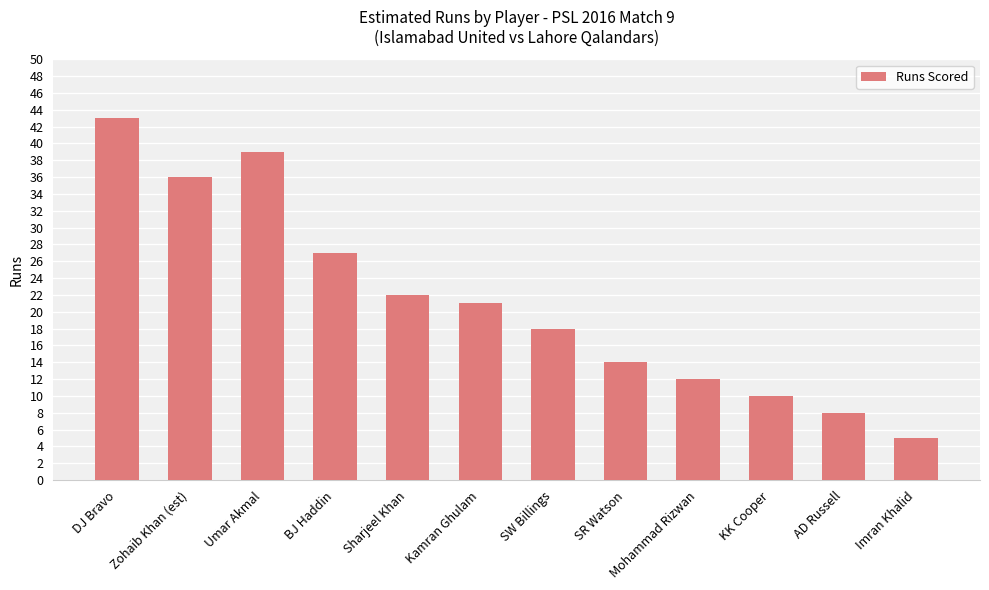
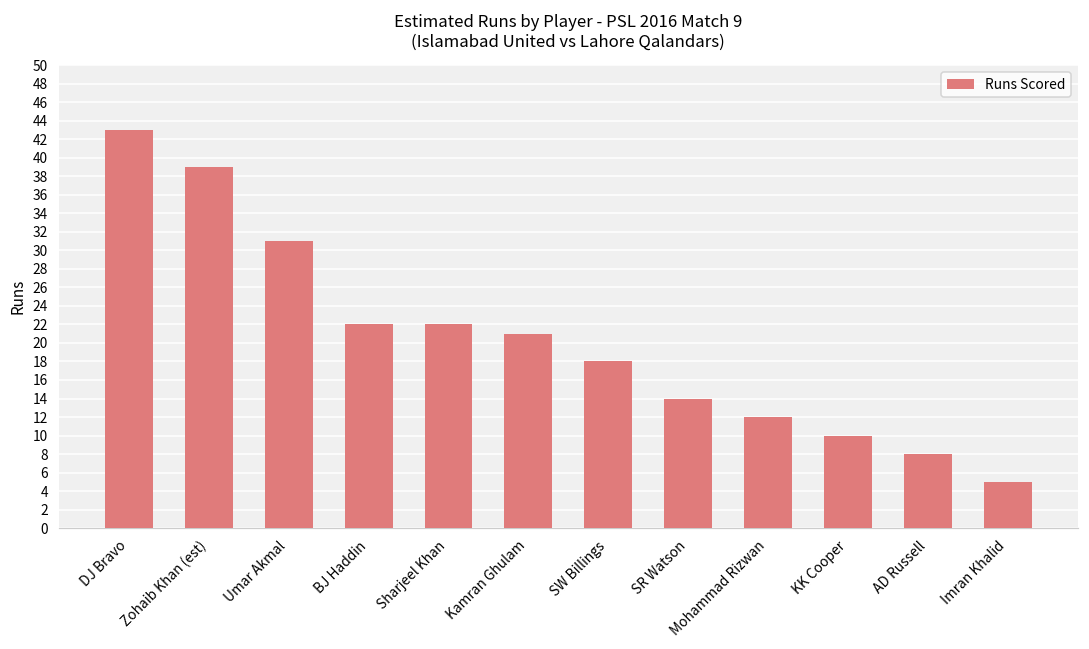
Zohaib Khan (est): 36 -> 39
Umar Akmal: 39 -> 31
BJ Haddin: 27 -> 22
